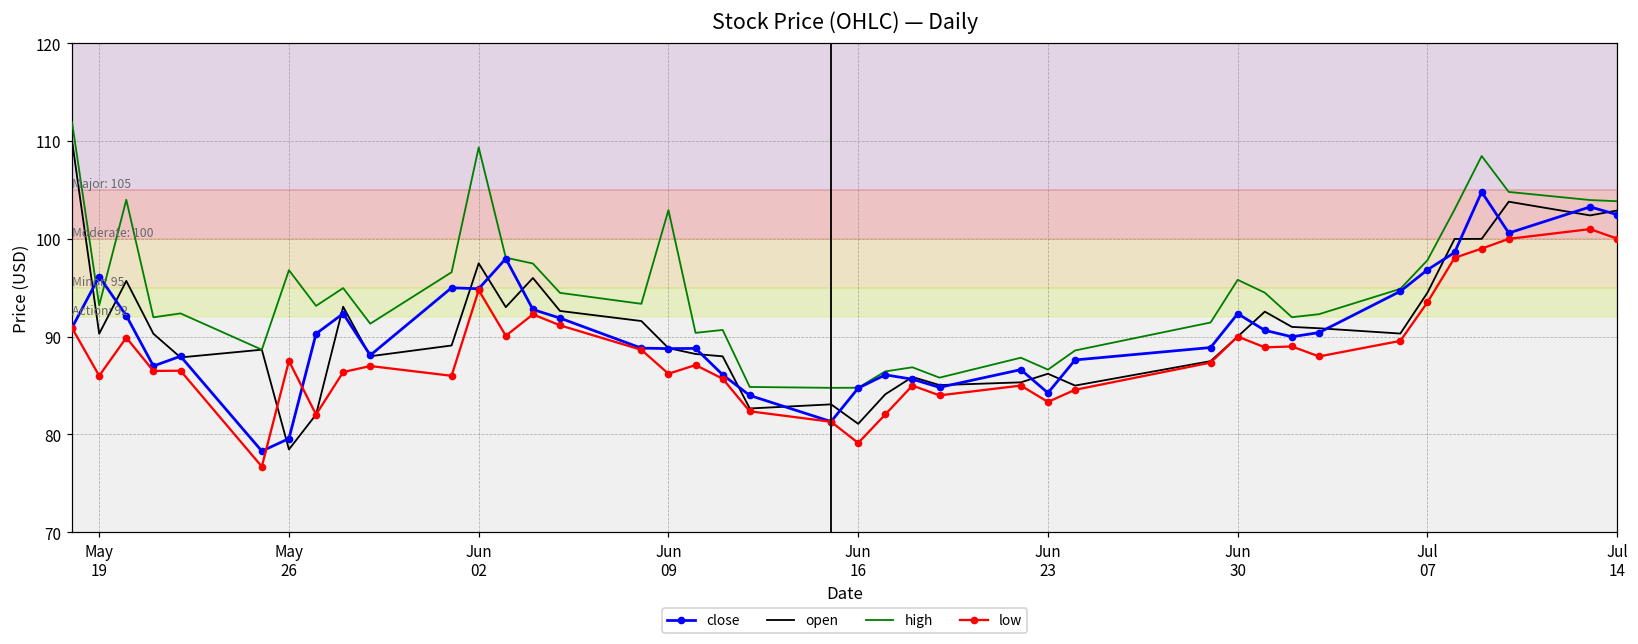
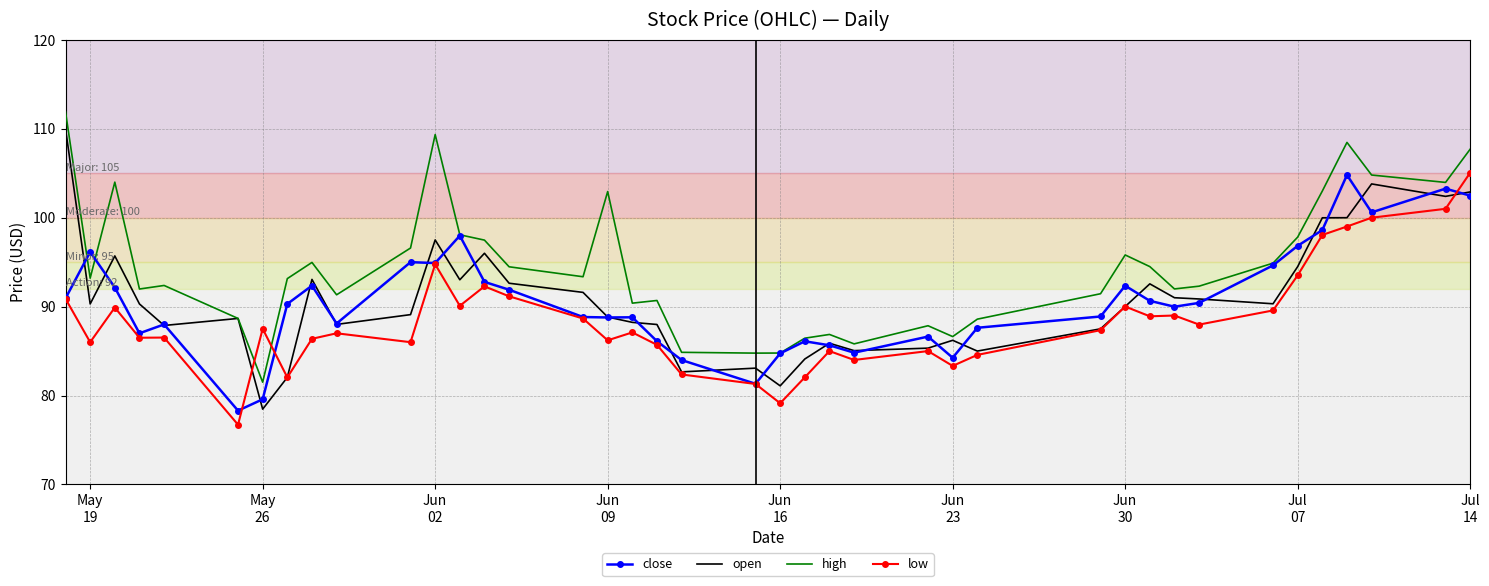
high, May 26: 97 -> 82
high, Jul 14: 104 -> 108
low, Jul 14: 100 -> 105
